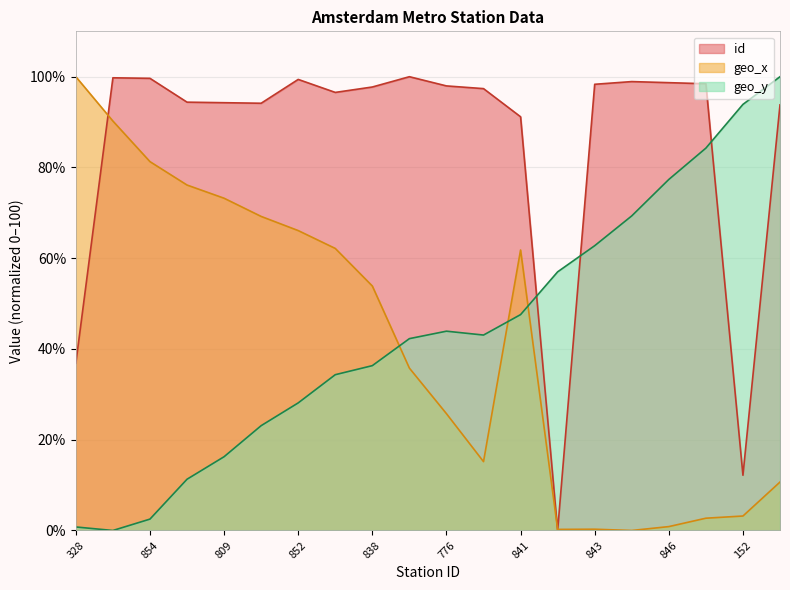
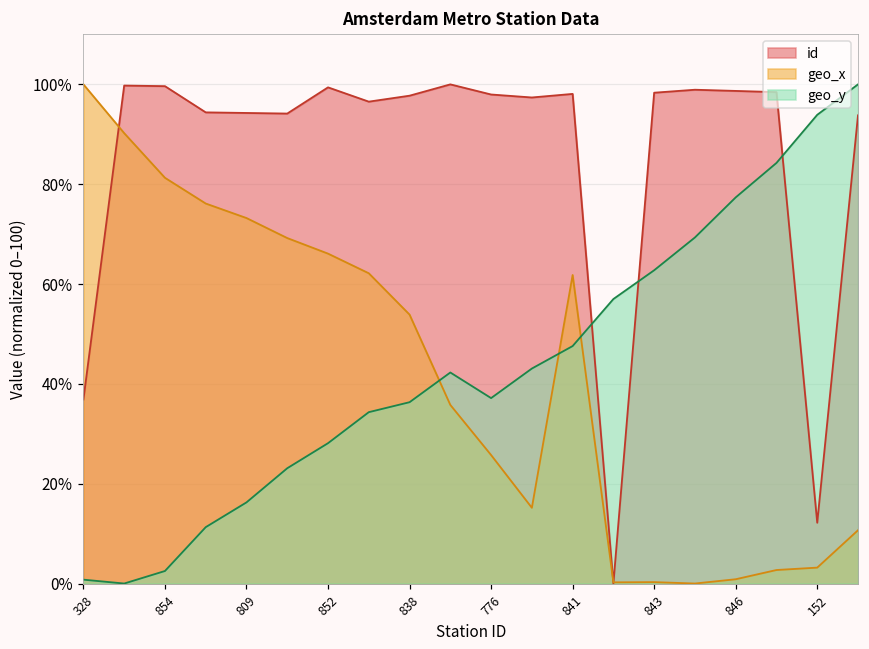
geo_y, 776: 44% -> 37%
id, 841: 91% -> 98%
